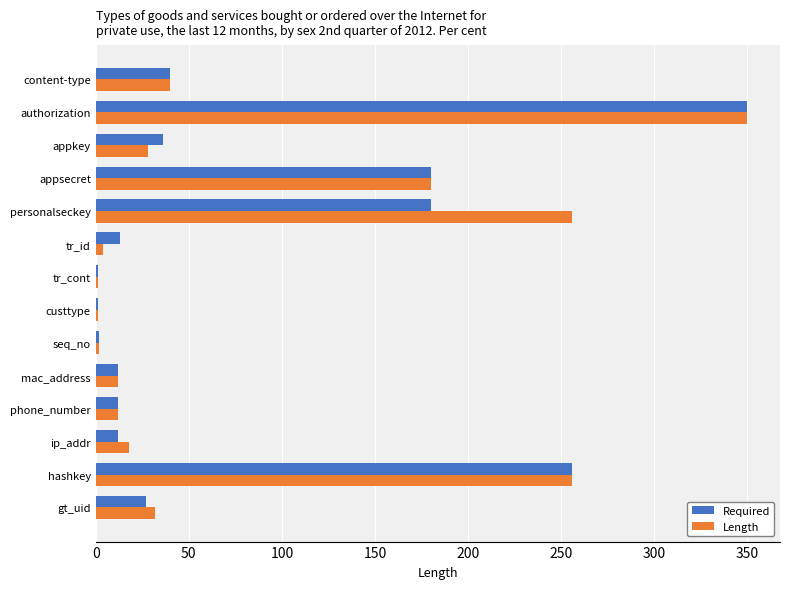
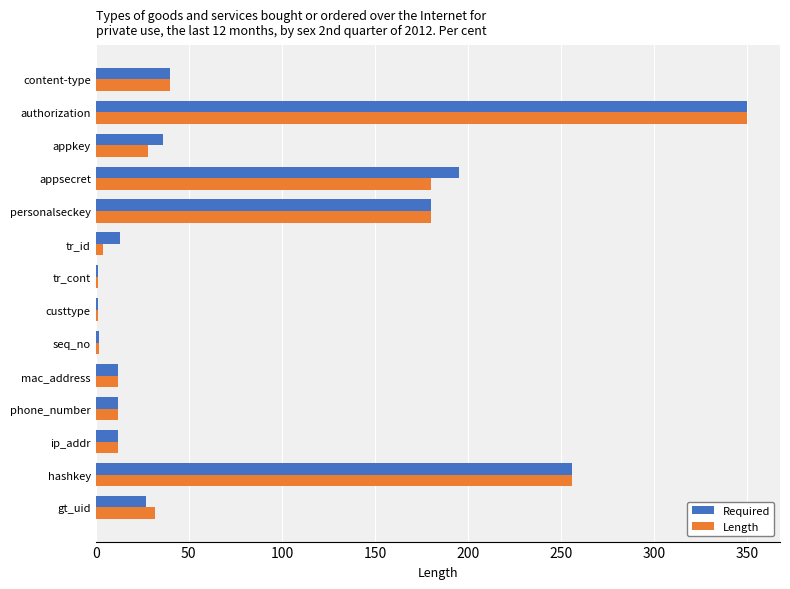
Required, appsecret: 180 -> 195
Length, personalseckey: 256 -> 180
Length, ip_addr: 18 -> 12
